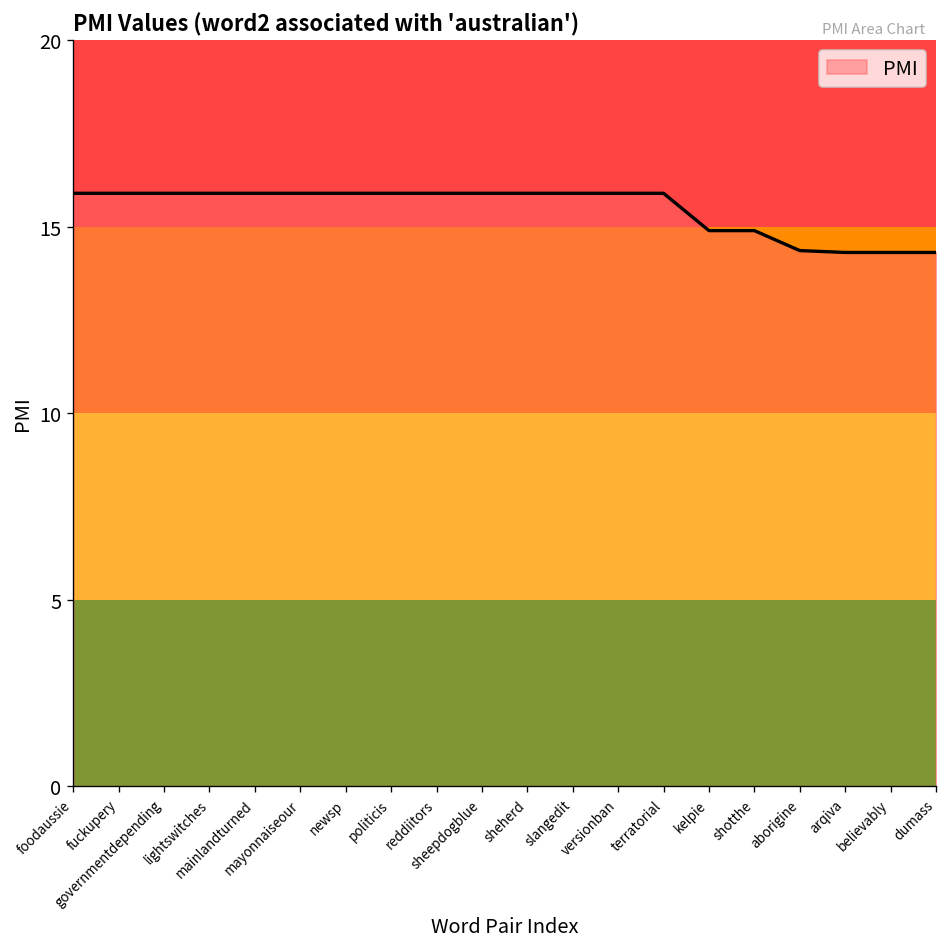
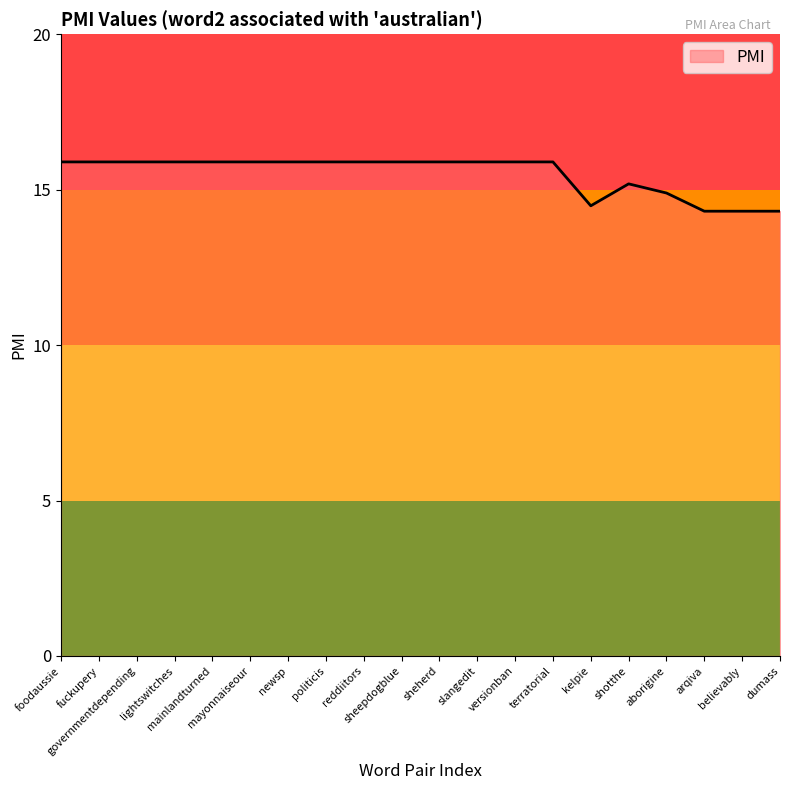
kelpie: 14.9 -> 14.5
shotthe: 14.9 -> 15.2
aborigine: 14.4 -> 14.9
